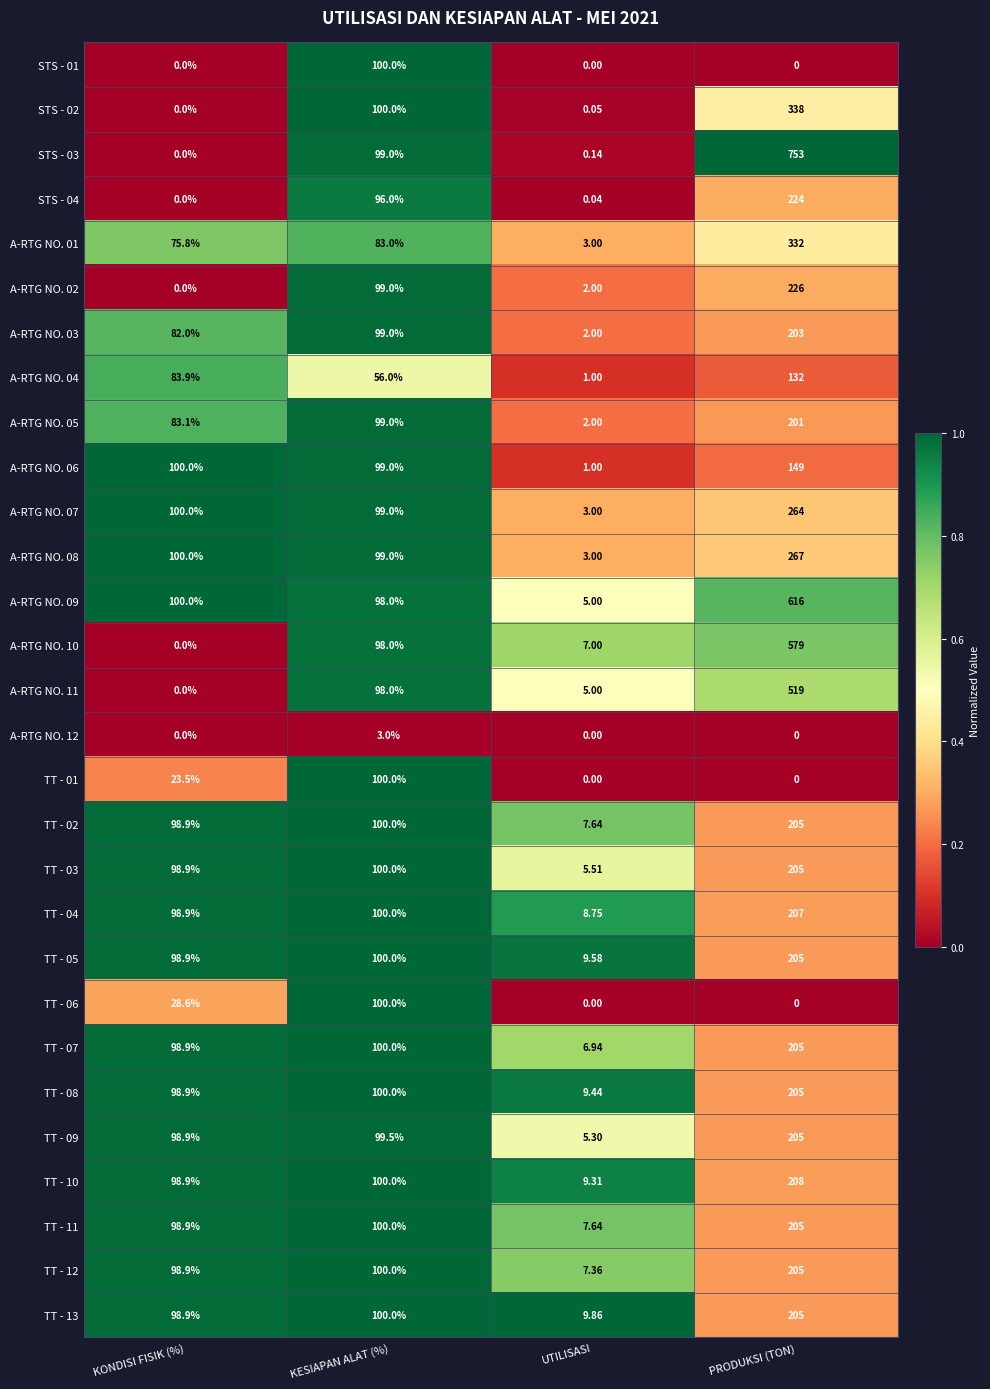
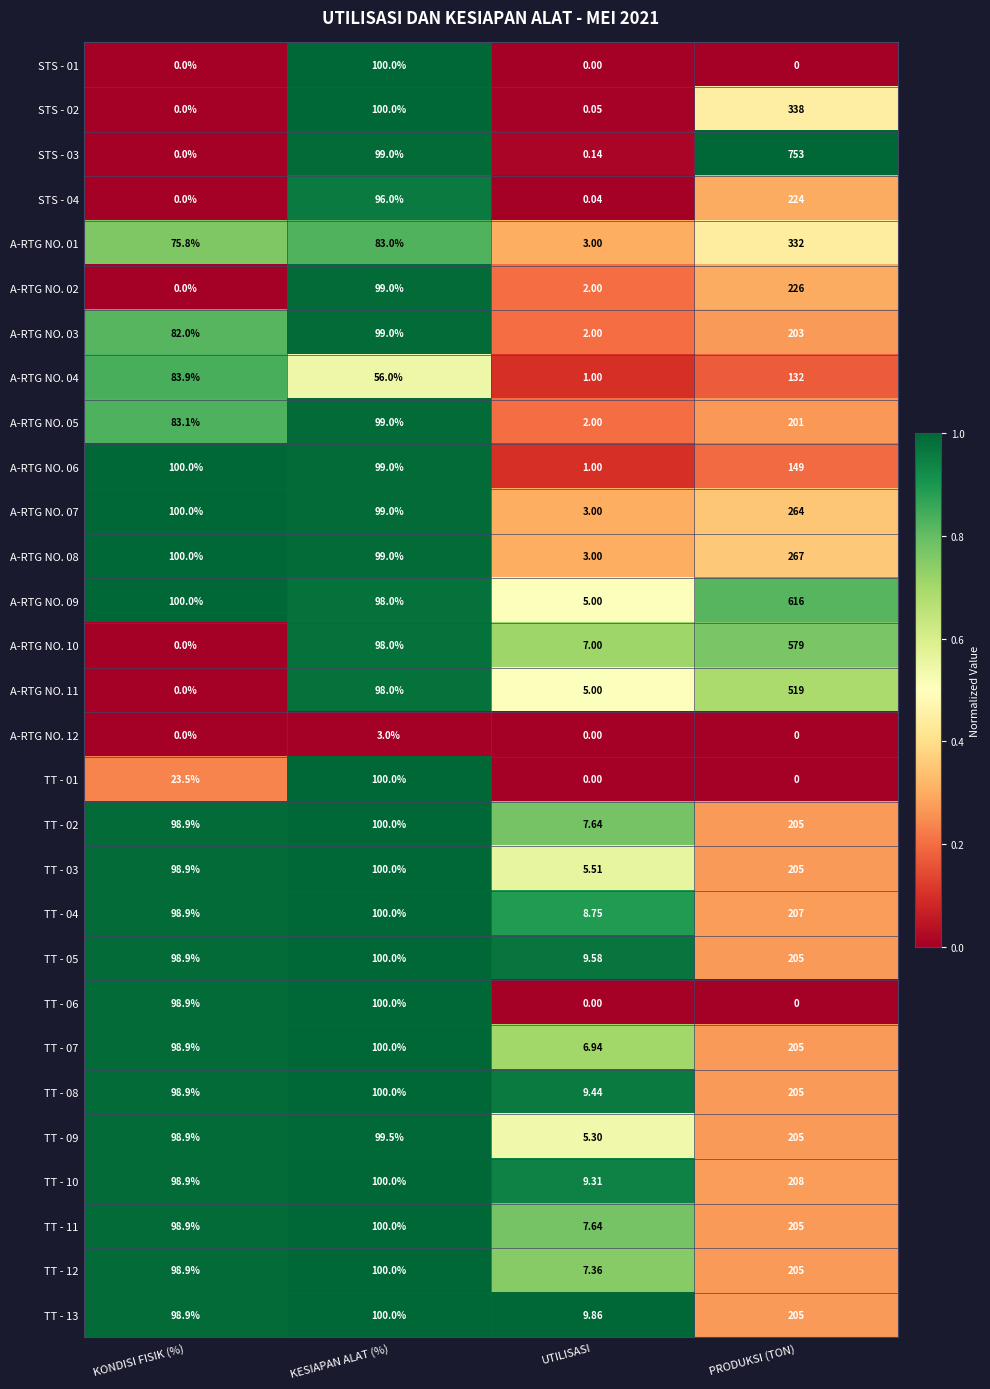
TT - 06, KONDISI FISIK (%): 28.6% -> 98.9%
